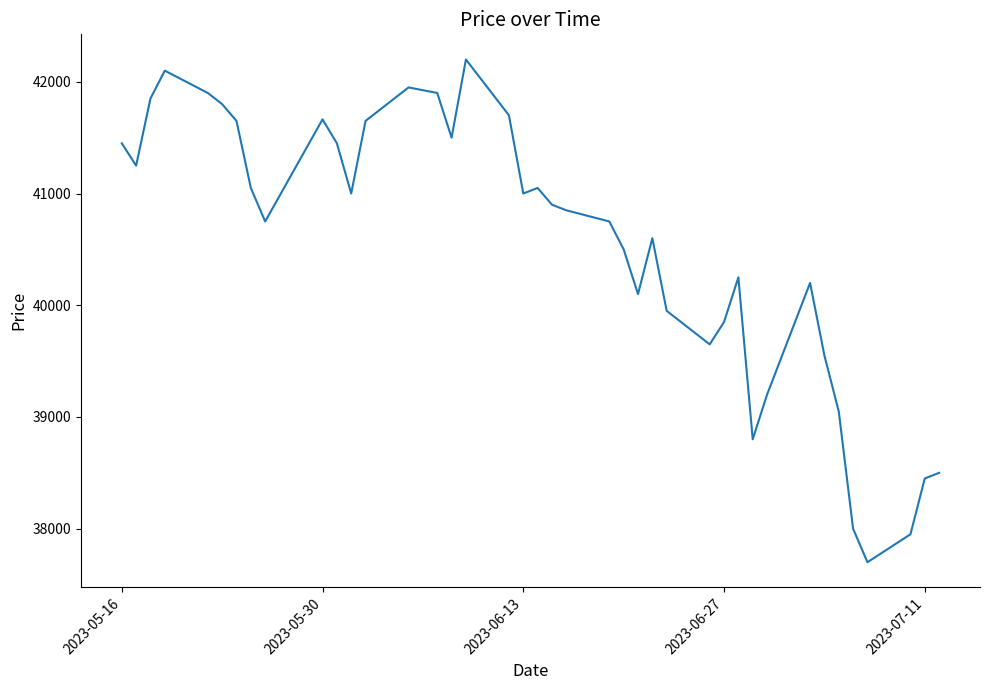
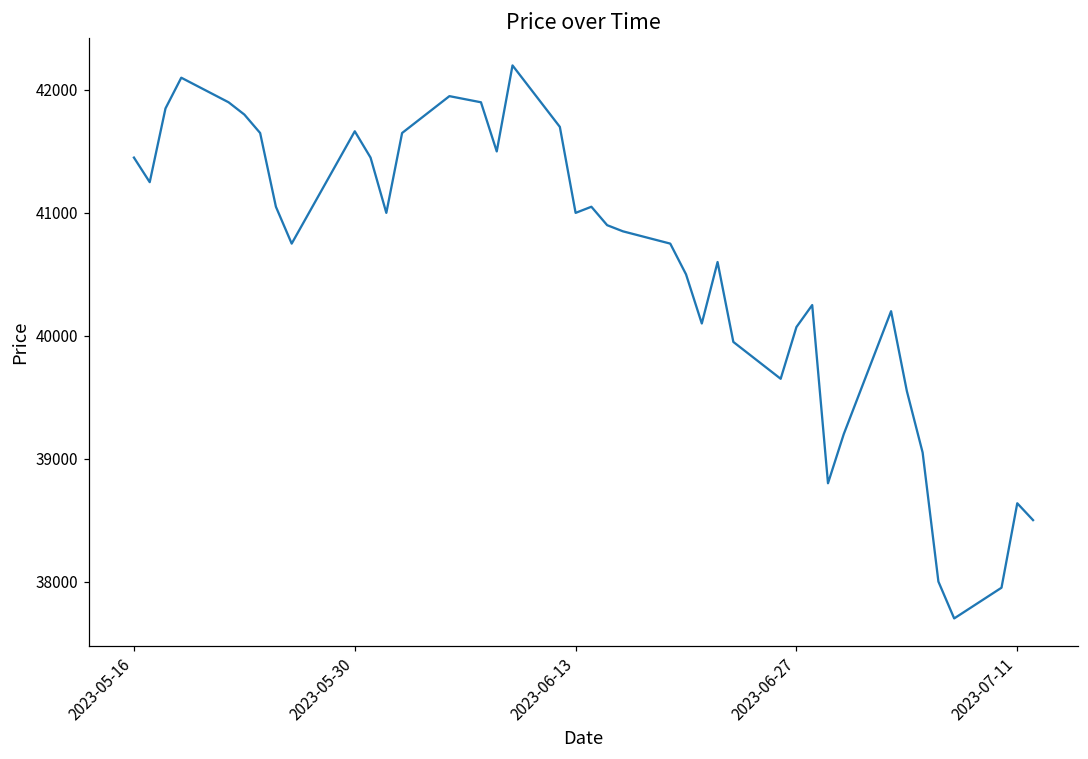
2023-06-27: 39850 -> 40070
2023-07-11: 38450 -> 38640
